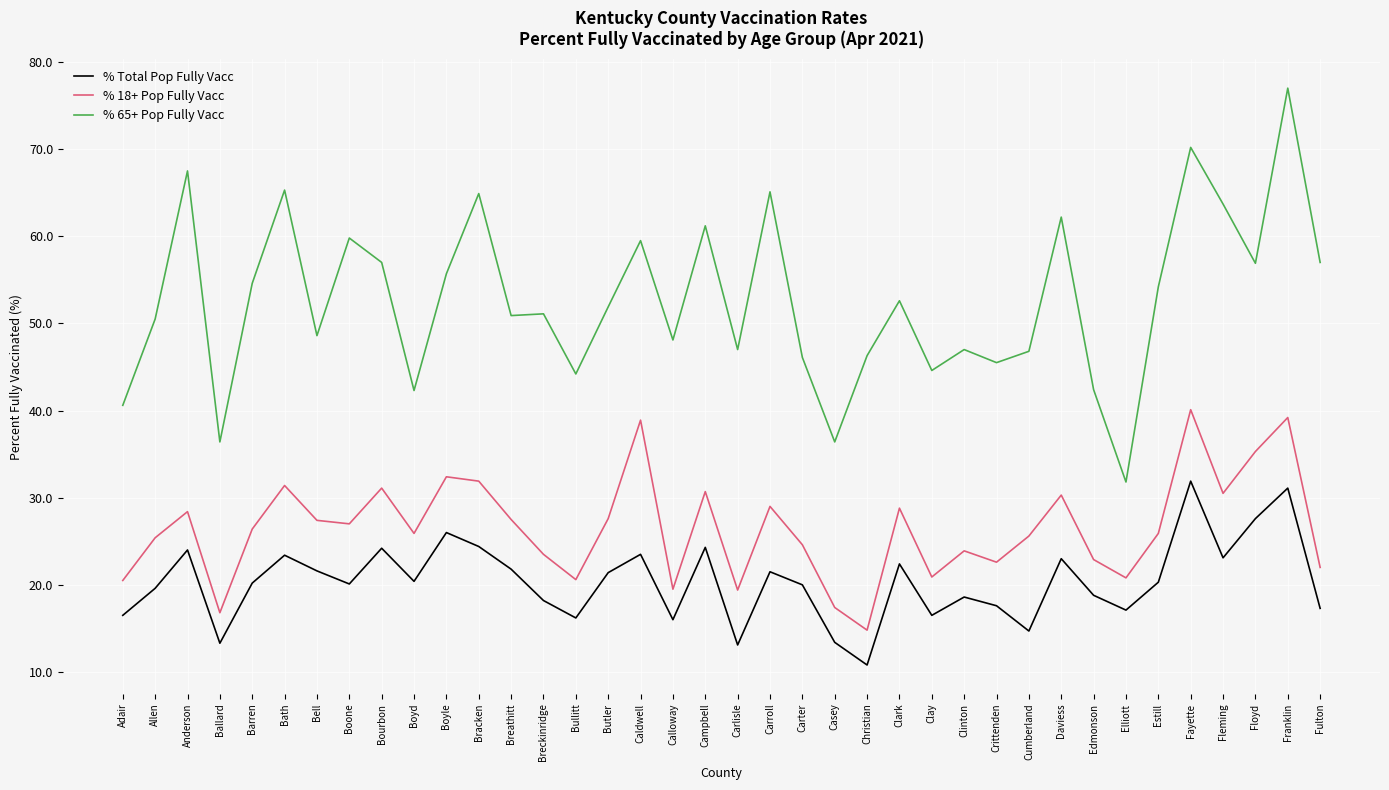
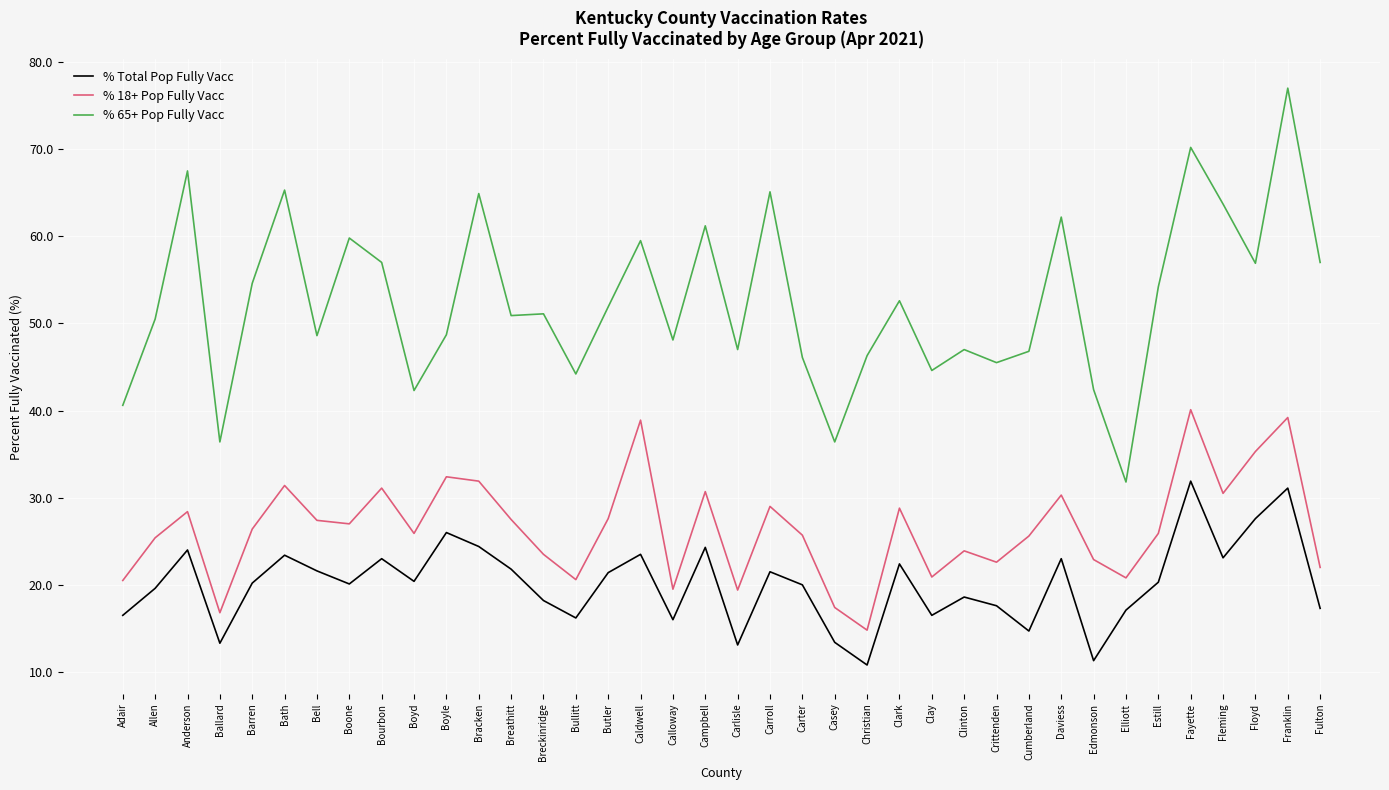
% Total Pop Fully Vacc, Bourbon: 24 -> 23
% 65+ Pop Fully Vacc, Boyle: 56 -> 49
% 18+ Pop Fully Vacc, Carter: 25 -> 26
% Total Pop Fully Vacc, Edmonson: 19 -> 11
